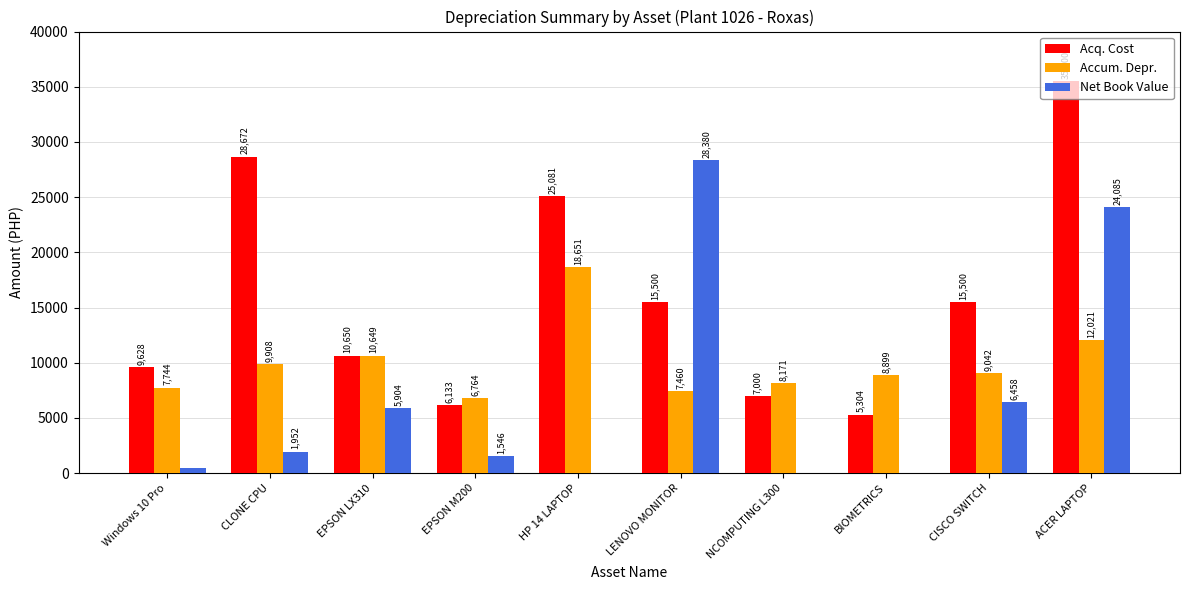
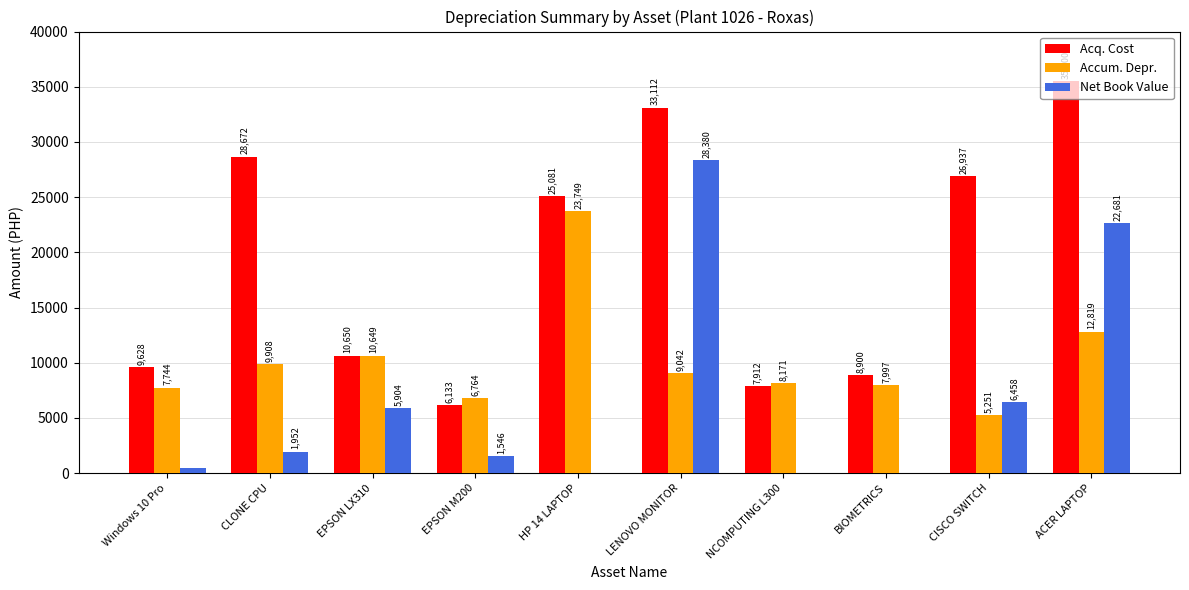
Accum. Depr., HP 14 LAPTOP: 18,651 -> 23,749
Acq. Cost, LENOVO MONITOR: 15,500 -> 33,112
Accum. Depr., LENOVO MONITOR: 7,460 -> 9,042
Acq. Cost, NCOMPUTING L300: 7,000 -> 7,912
Acq. Cost, BIOMETRICS: 5,304 -> 8,900
Accum. Depr., BIOMETRICS: 8,899 -> 7,997
Acq. Cost, CISCO SWITCH: 15,500 -> 26,937
Accum. Depr., CISCO SWITCH: 9,042 -> 5,251
Accum. Depr., ACER LAPTOP: 12,021 -> 12,819
Net Book Value, ACER LAPTOP: 24,085 -> 22,681
